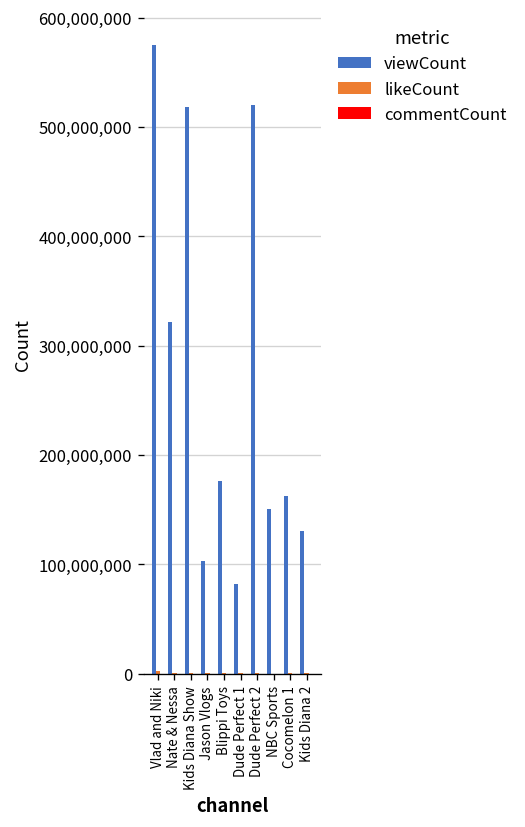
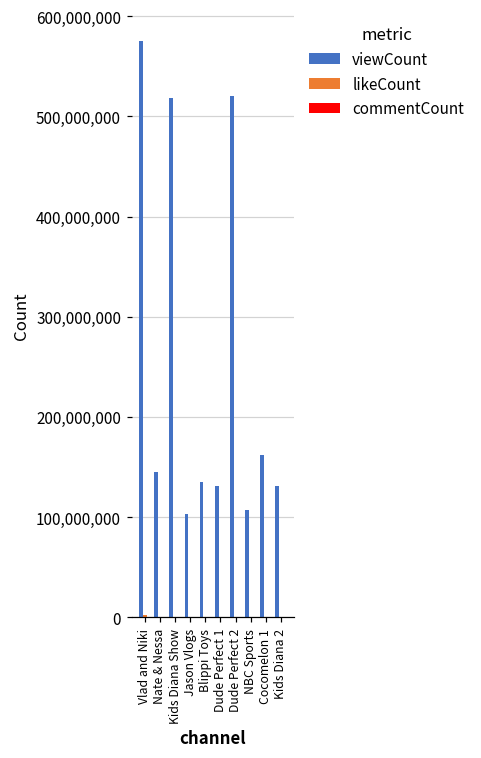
viewCount, Nate & Nessa: 320,000,000 -> 150,000,000
viewCount, Blippi Toys: 180,000,000 -> 140,000,000
viewCount, Dude Perfect 1: 80,000,000 -> 130,000,000
viewCount, NBC Sports: 150,000,000 -> 110,000,000
